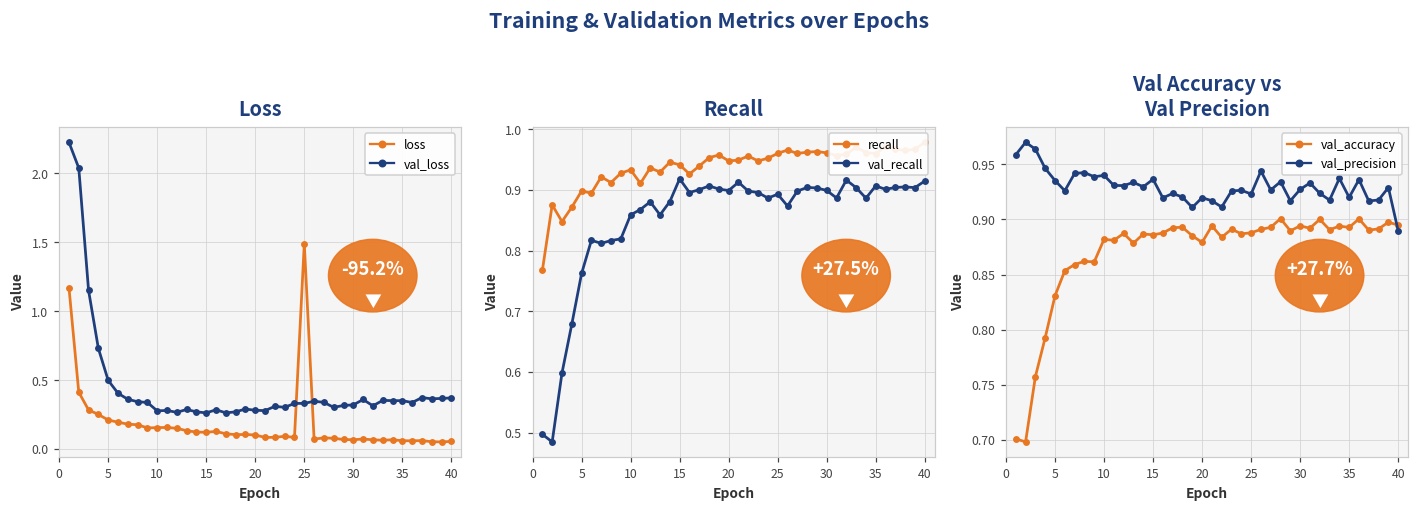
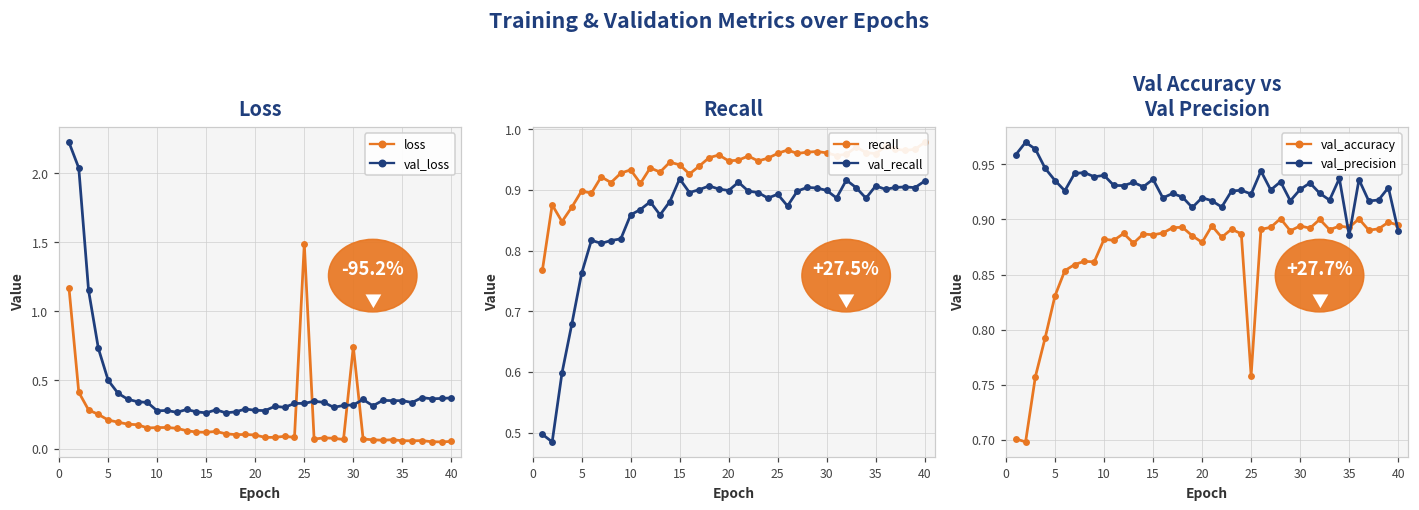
Loss, loss, 30: 0.07 -> 0.74
Val Accuracy vs Val Precision, val_accuracy, 25: 0.888 -> 0.758
Val Accuracy vs Val Precision, val_precision, 35: 0.920 -> 0.886
